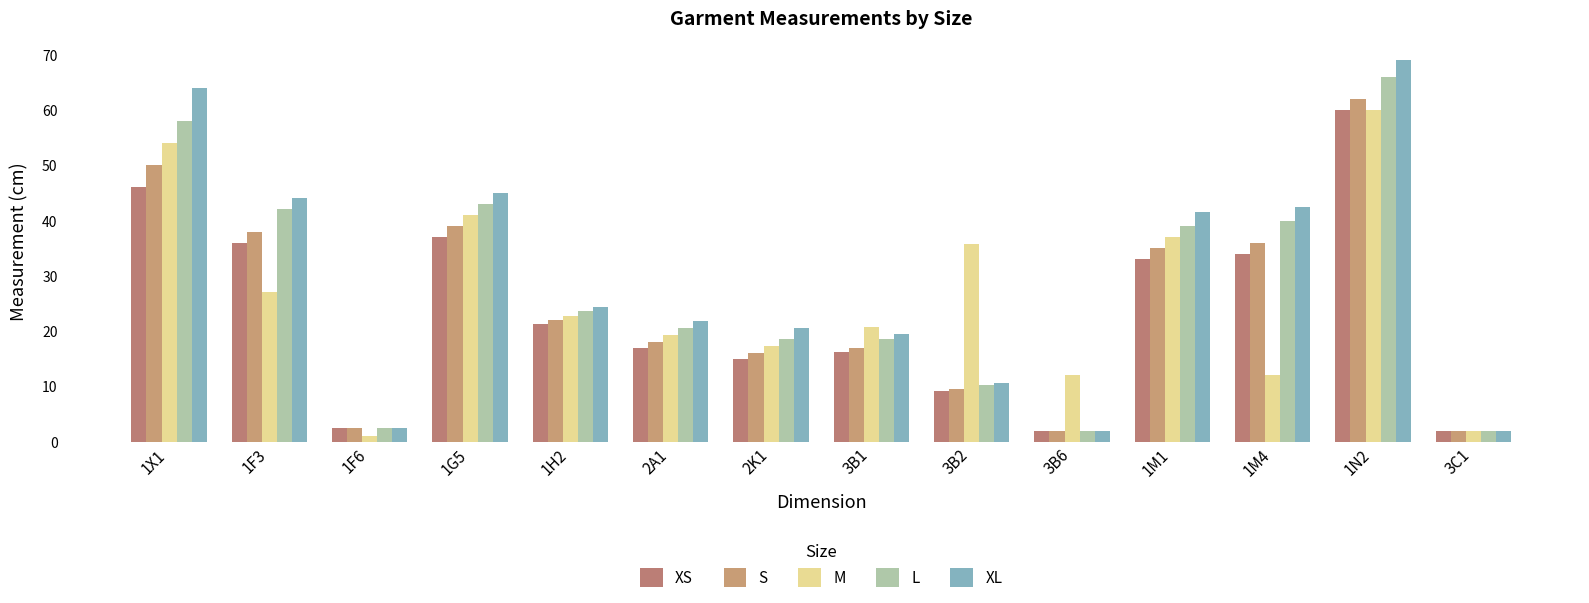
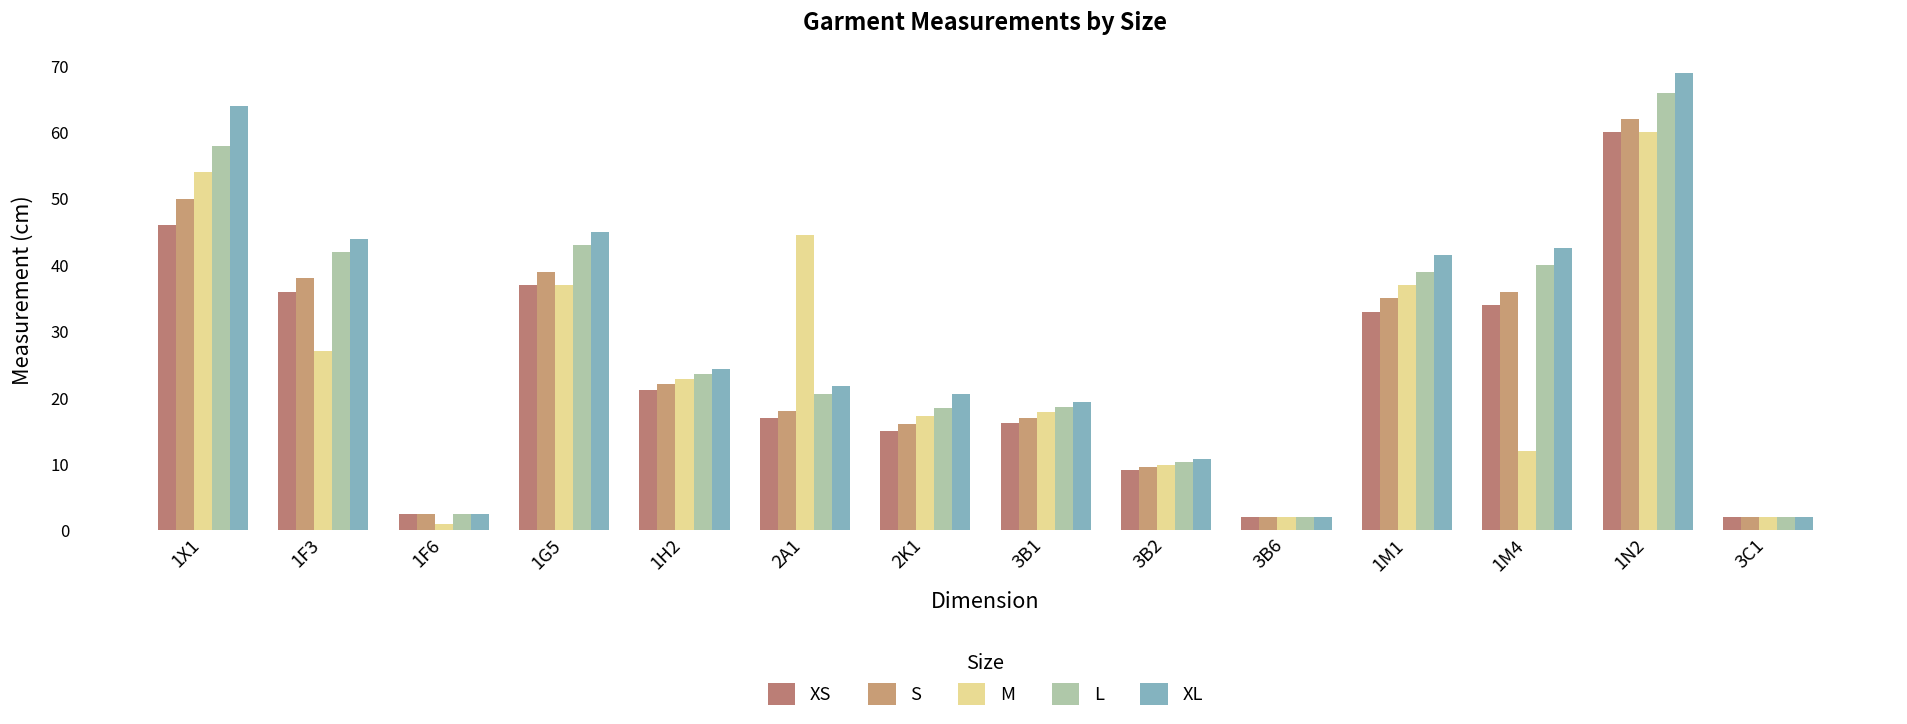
M, 1G5: 41 -> 37
M, 2A1: 19 -> 45
M, 3B1: 21 -> 18
M, 3B2: 36 -> 10
M, 3B6: 12 -> 2
